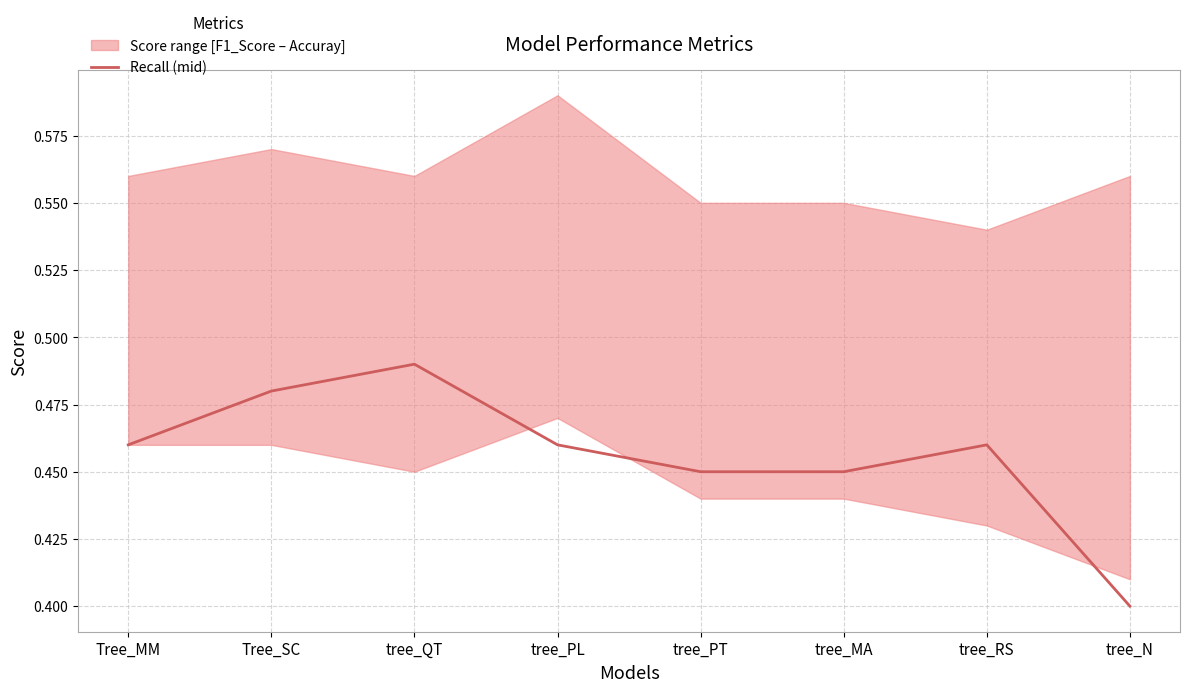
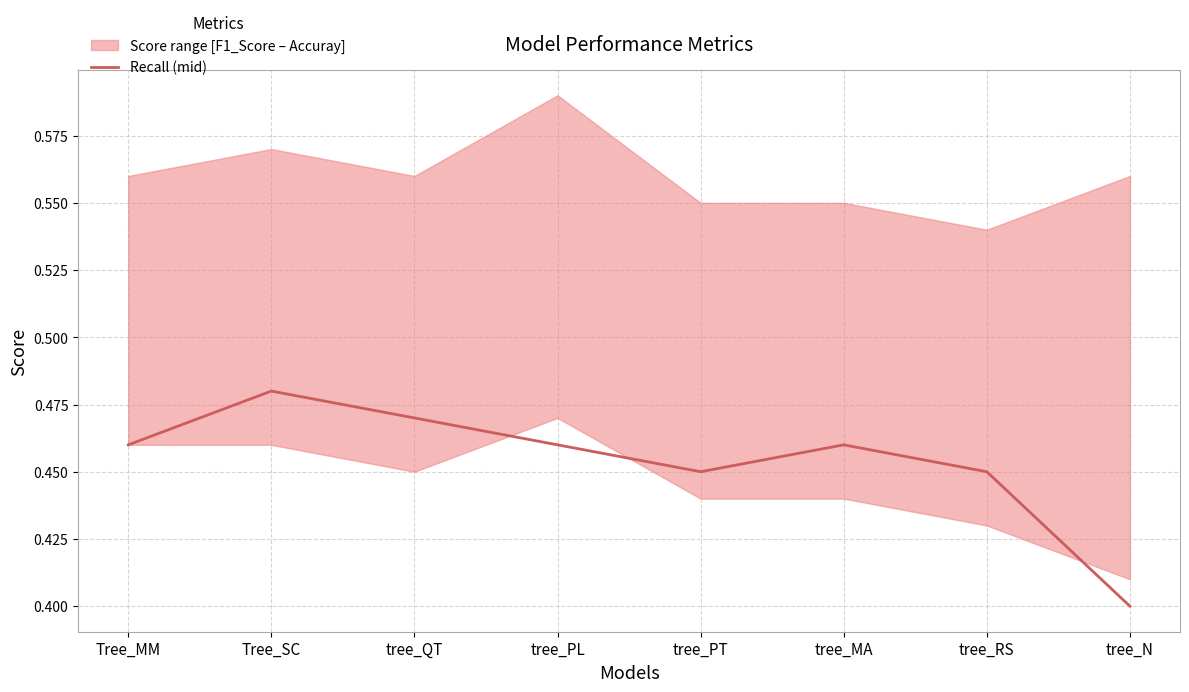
Recall (mid), tree_QT: 0.49 -> 0.47
Recall (mid), tree_MA: 0.45 -> 0.46
Recall (mid), tree_RS: 0.46 -> 0.45
